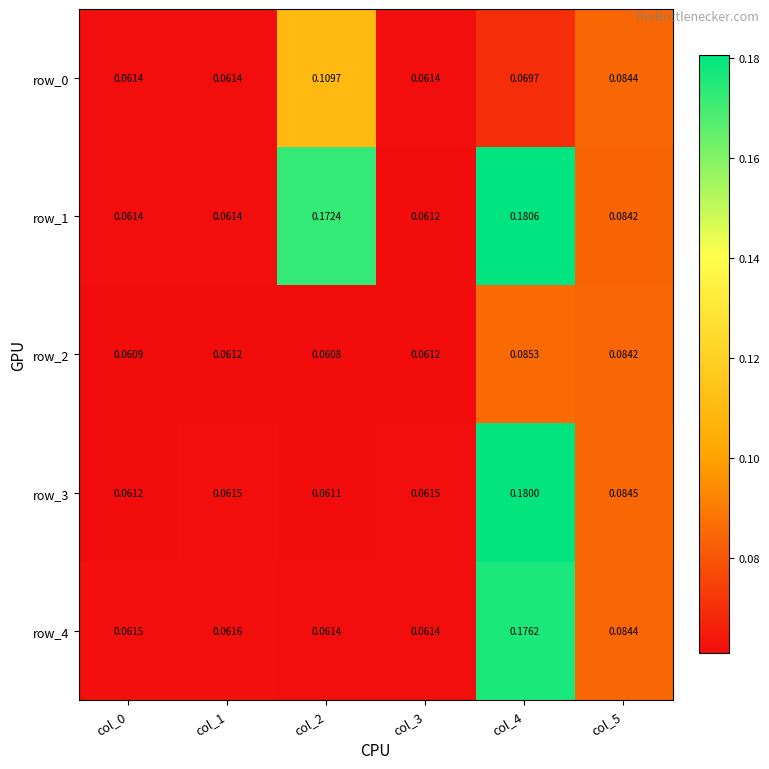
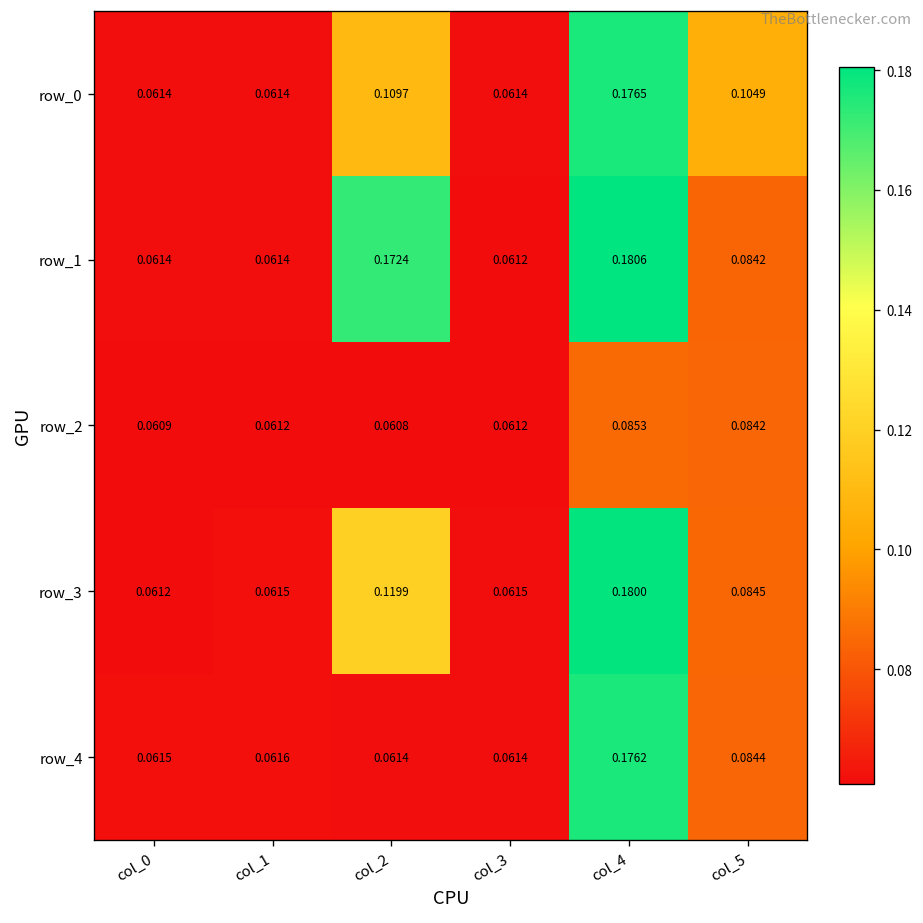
row_0, col_4: 0.0697 -> 0.1765
row_0, col_5: 0.0844 -> 0.1049
row_3, col_2: 0.0611 -> 0.1199
